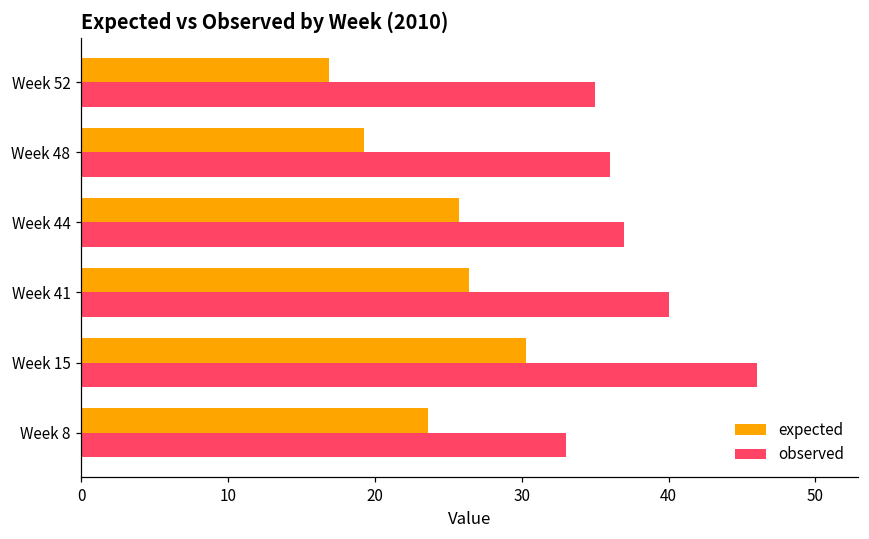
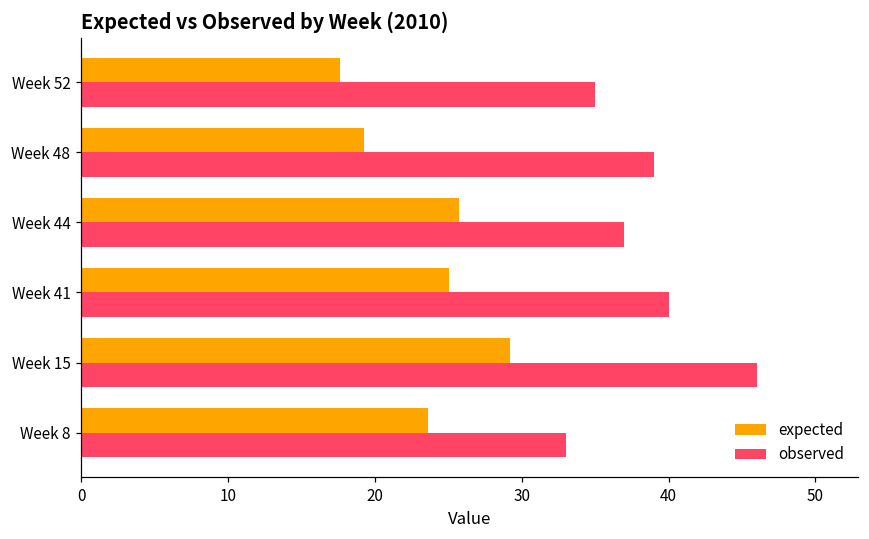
expected, Week 52: 16.9 -> 17.6
observed, Week 48: 36 -> 39
expected, Week 41: 26.4 -> 25.1
expected, Week 15: 30.3 -> 29.2
